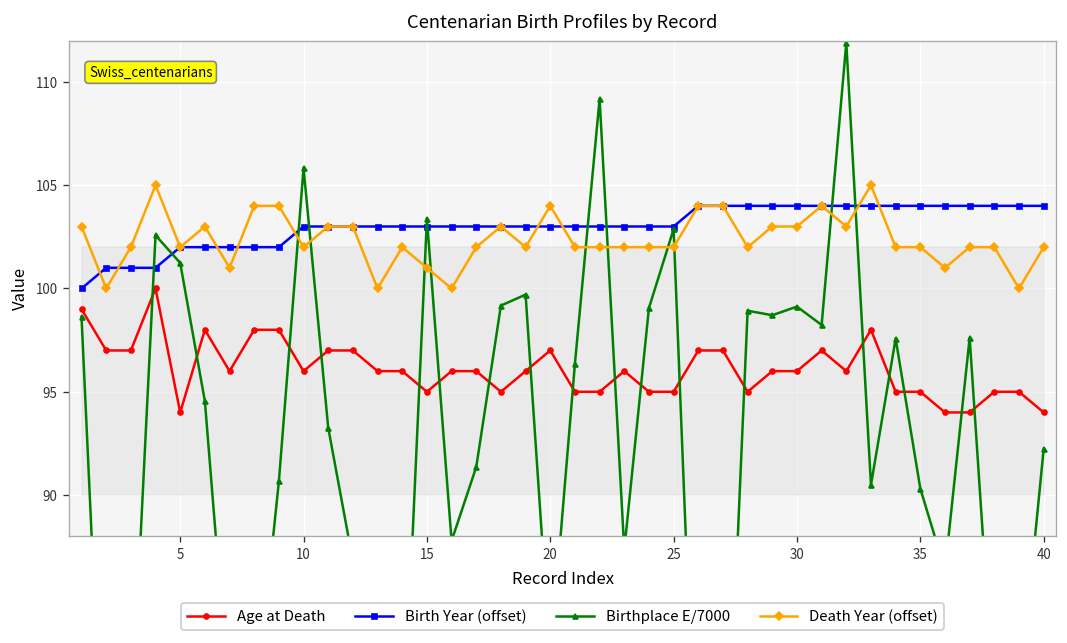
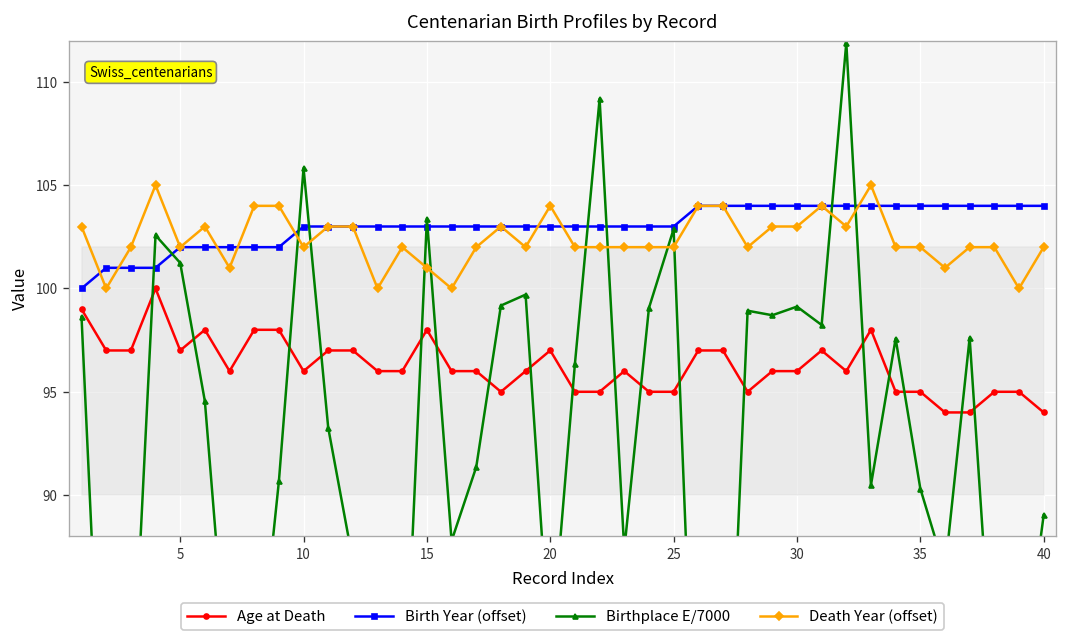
Age at Death, 5: 94 -> 97
Age at Death, 15: 95 -> 98
Birthplace E/7000, 40: 92.2 -> 89.0
